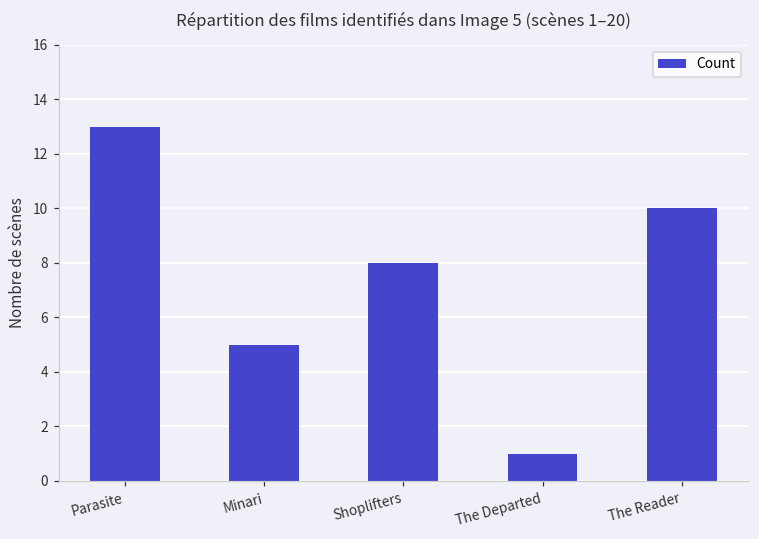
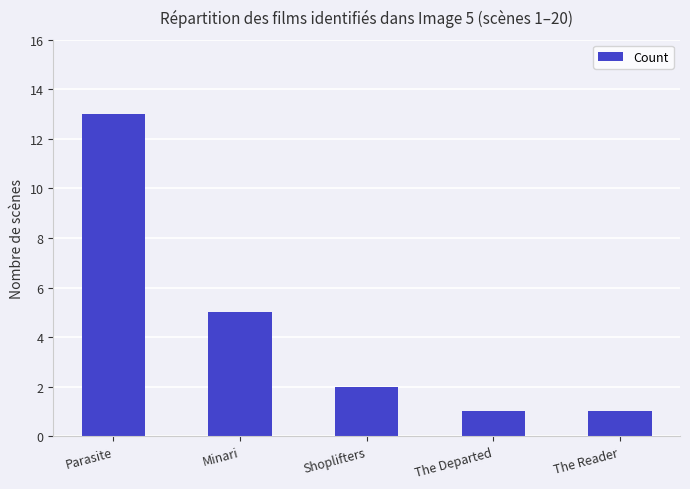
Shoplifters: 8 -> 2
The Reader: 10 -> 1
